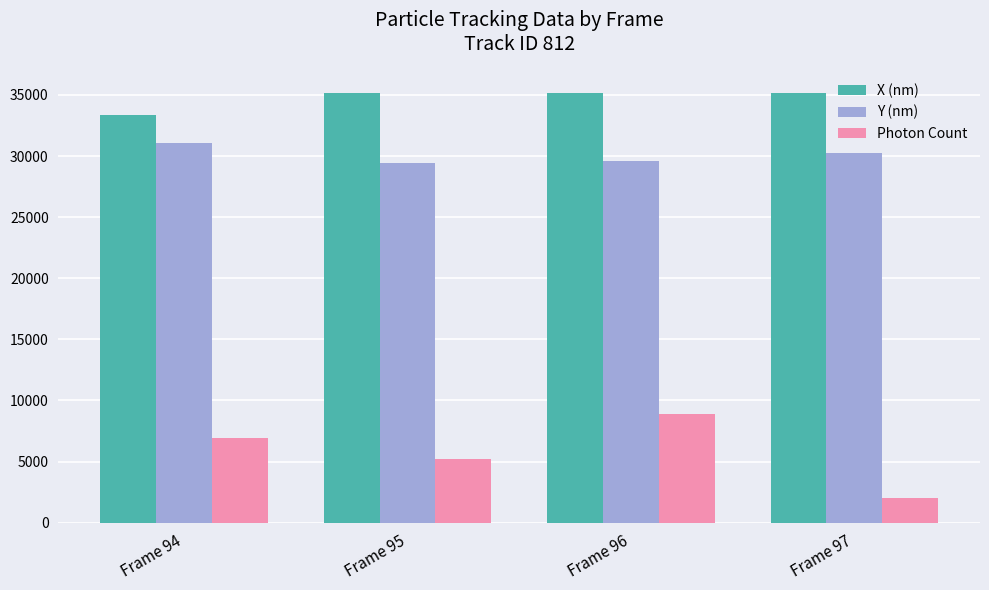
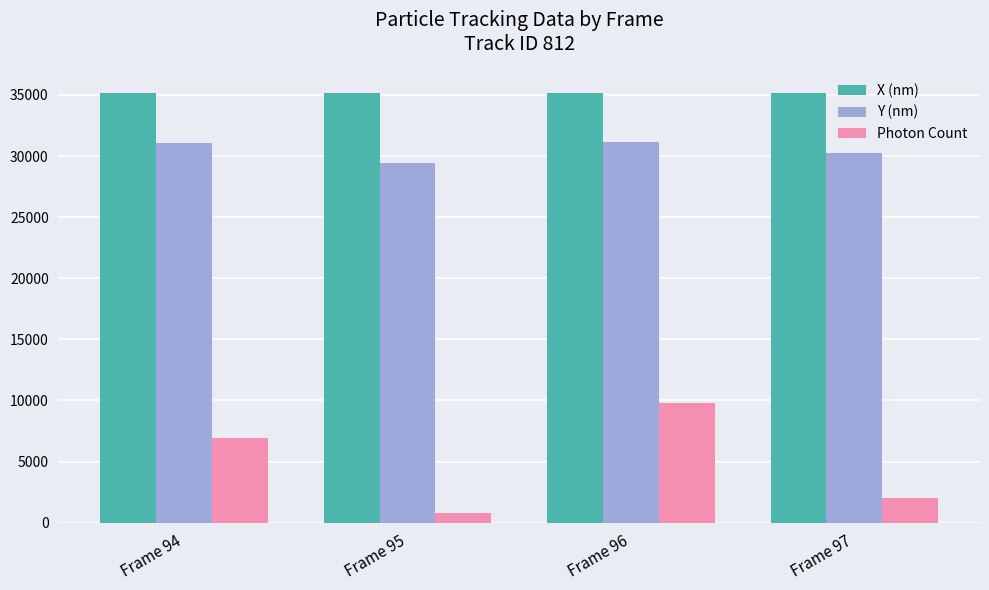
X (nm), Frame 94: 33400 -> 35100
Photon Count, Frame 95: 5200 -> 800
Y (nm), Frame 96: 29600 -> 31100
Photon Count, Frame 96: 8900 -> 9800
